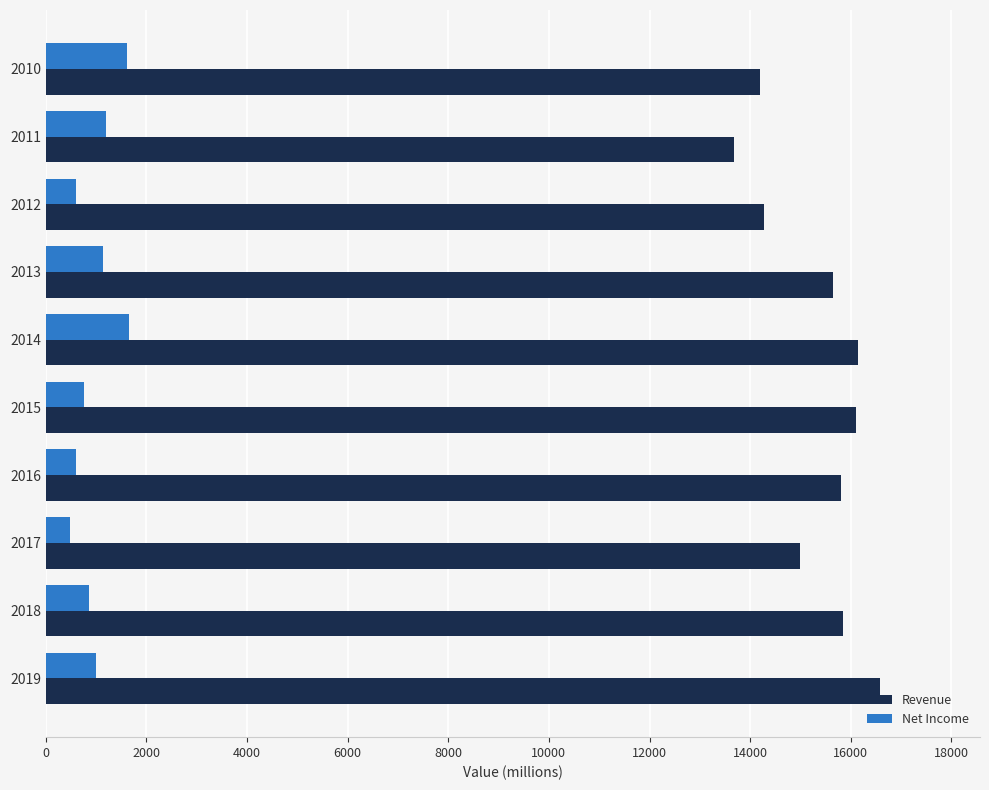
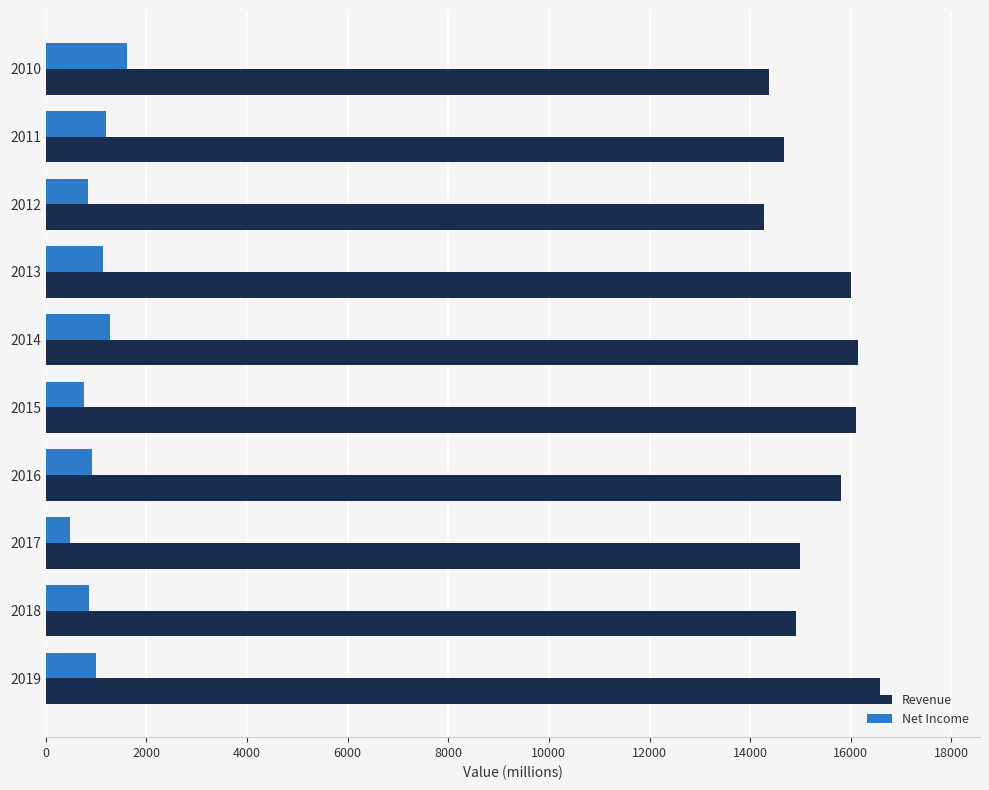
Revenue, 2010: 14200 -> 14400
Revenue, 2011: 13700 -> 14700
Net Income, 2012: 600 -> 800
Revenue, 2013: 15700 -> 16000
Net Income, 2014: 1700 -> 1300
Net Income, 2016: 600 -> 900
Revenue, 2018: 15900 -> 14900
